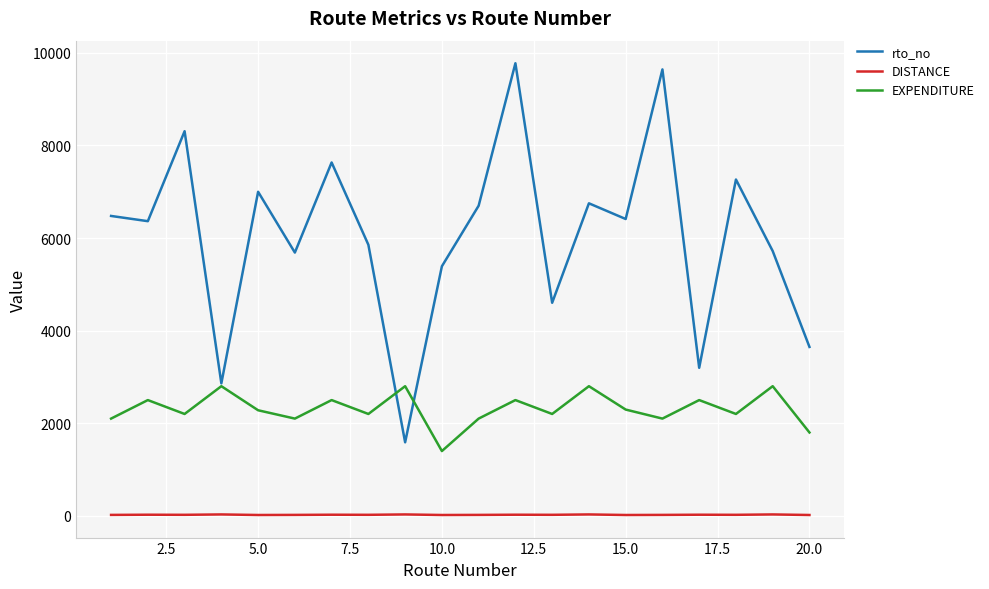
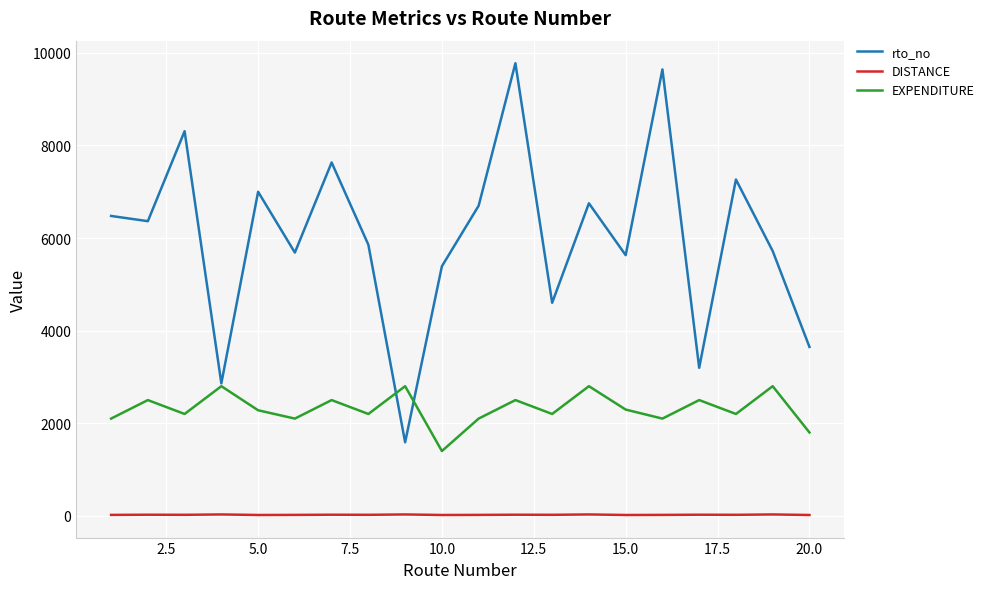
rto_no, 15.0: 6400 -> 5600
